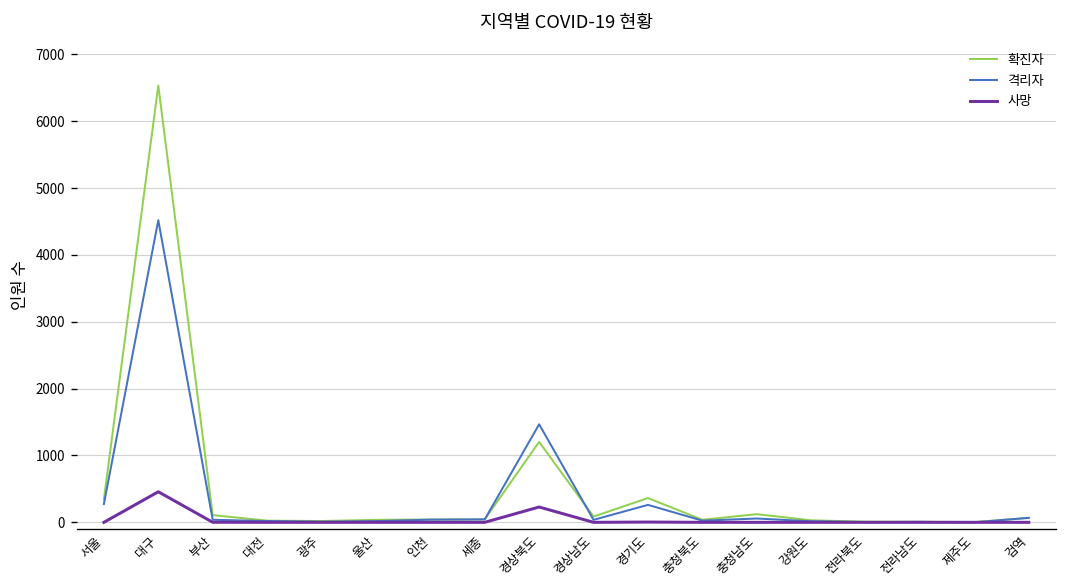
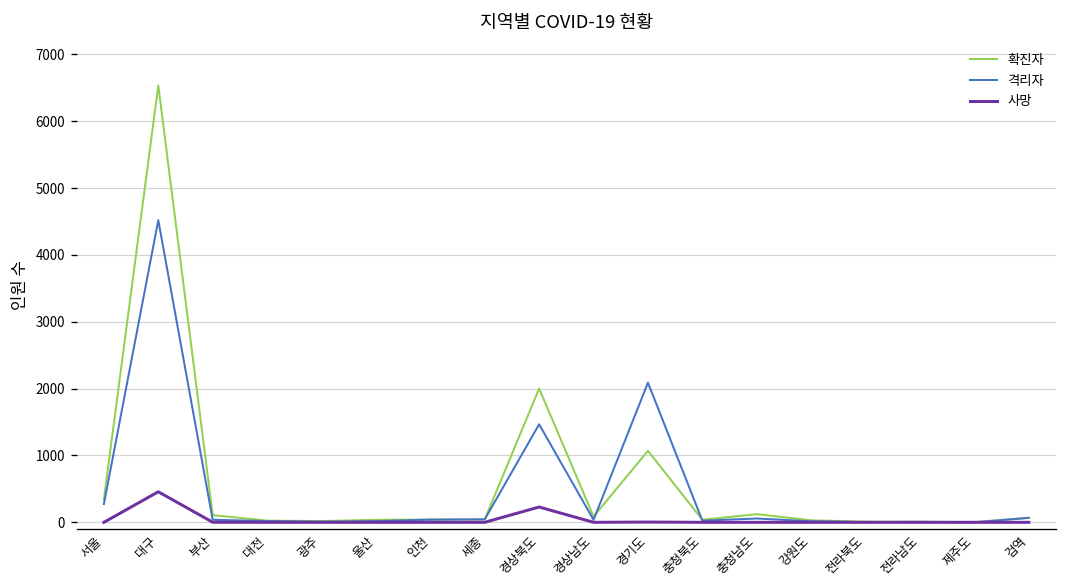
확진자, 경상북도: 1200 -> 2000
확진자, 경기도: 400 -> 1100
격리자, 경기도: 300 -> 2100
